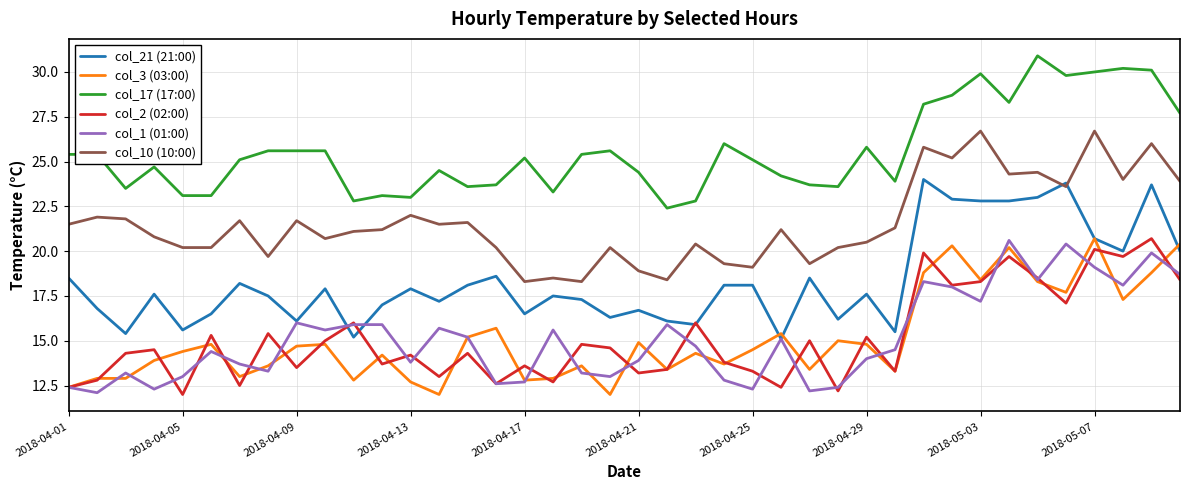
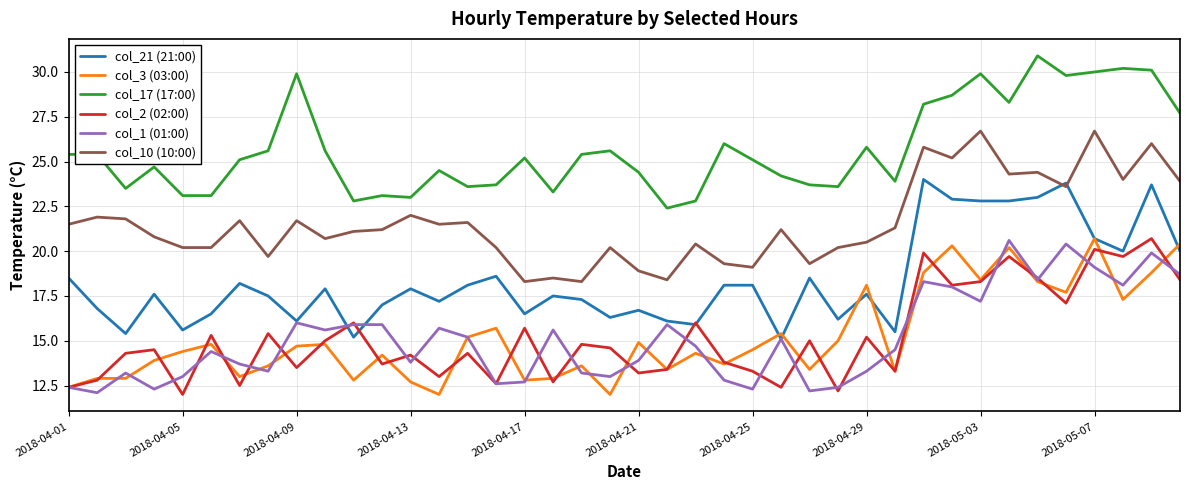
col_17 (17:00), 2018-04-09: 25.6 -> 29.9
col_2 (02:00), 2018-04-17: 13.6 -> 15.7
col_3 (03:00), 2018-04-29: 14.8 -> 18.1
col_1 (01:00), 2018-04-29: 14.0 -> 13.3
